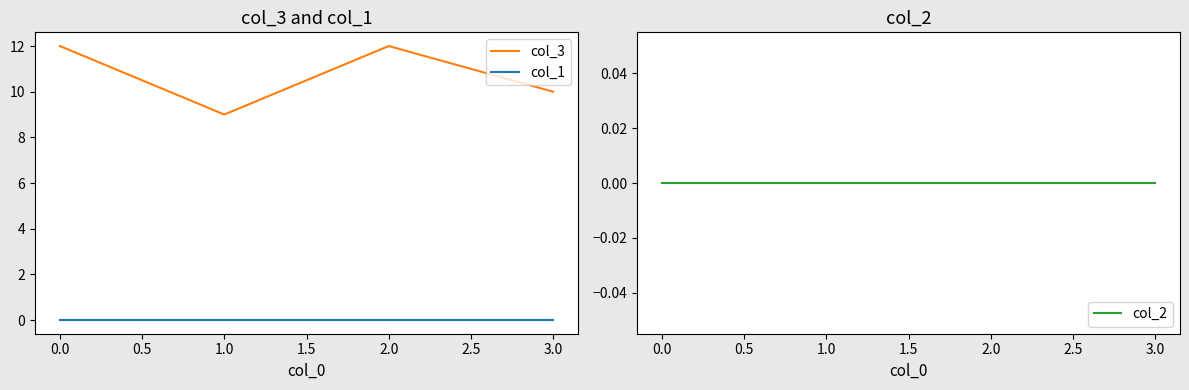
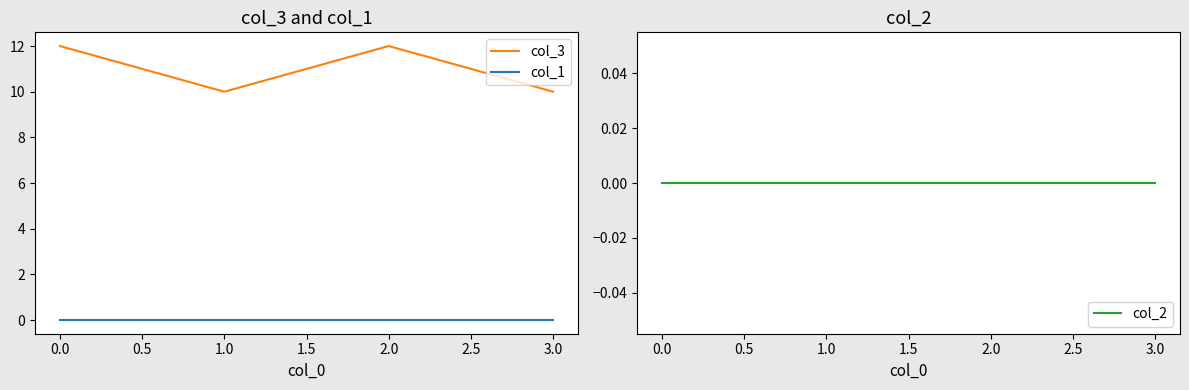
col_3 and col_1, col_3, 1.0: 9 -> 10
